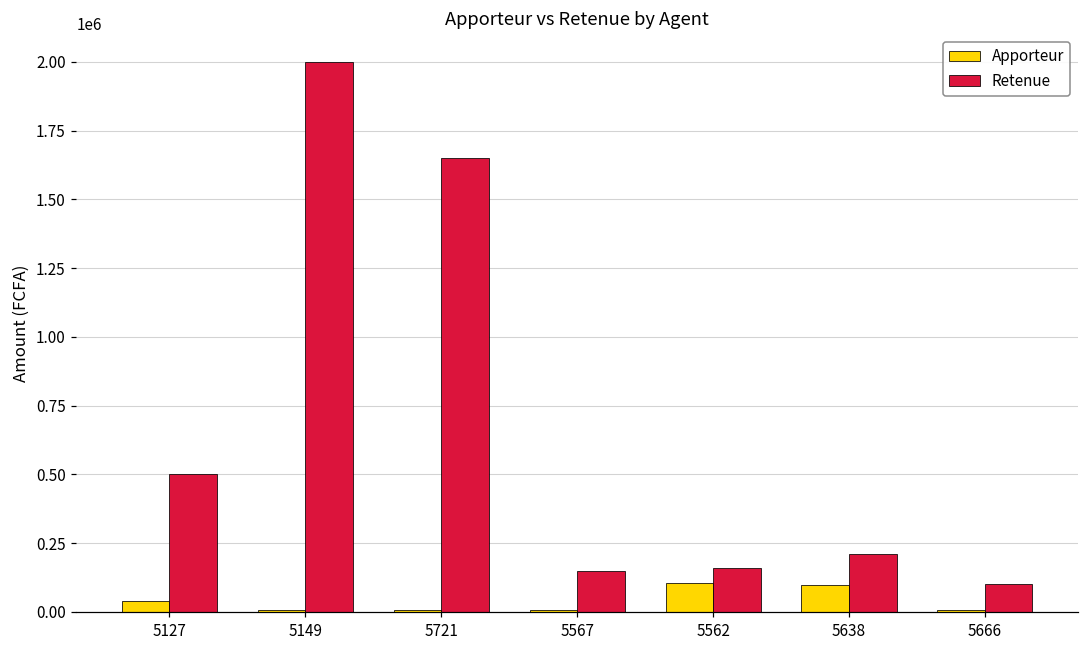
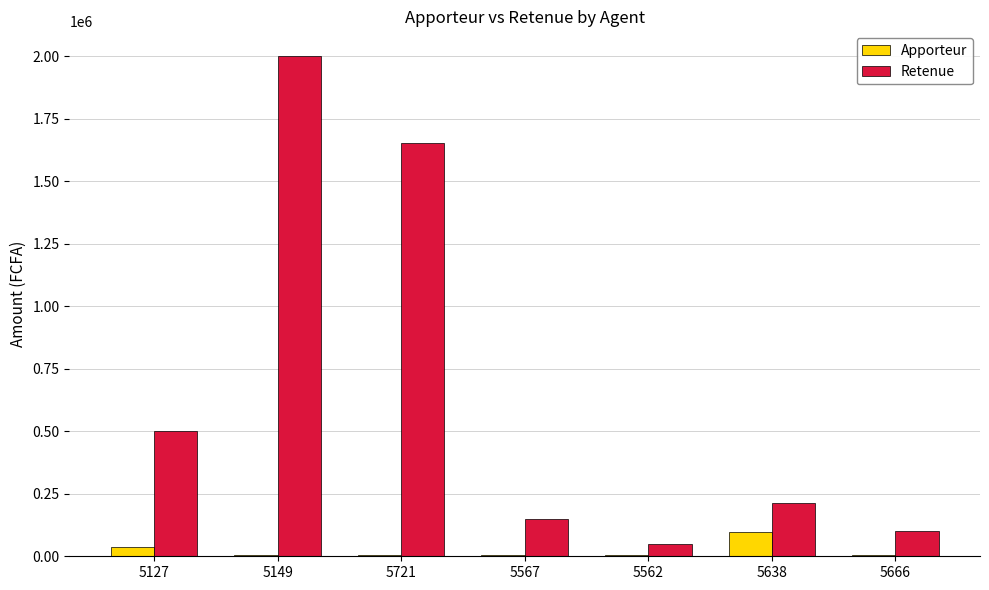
Apporteur, 5562: 110000 -> 10000
Retenue, 5562: 160000 -> 50000
